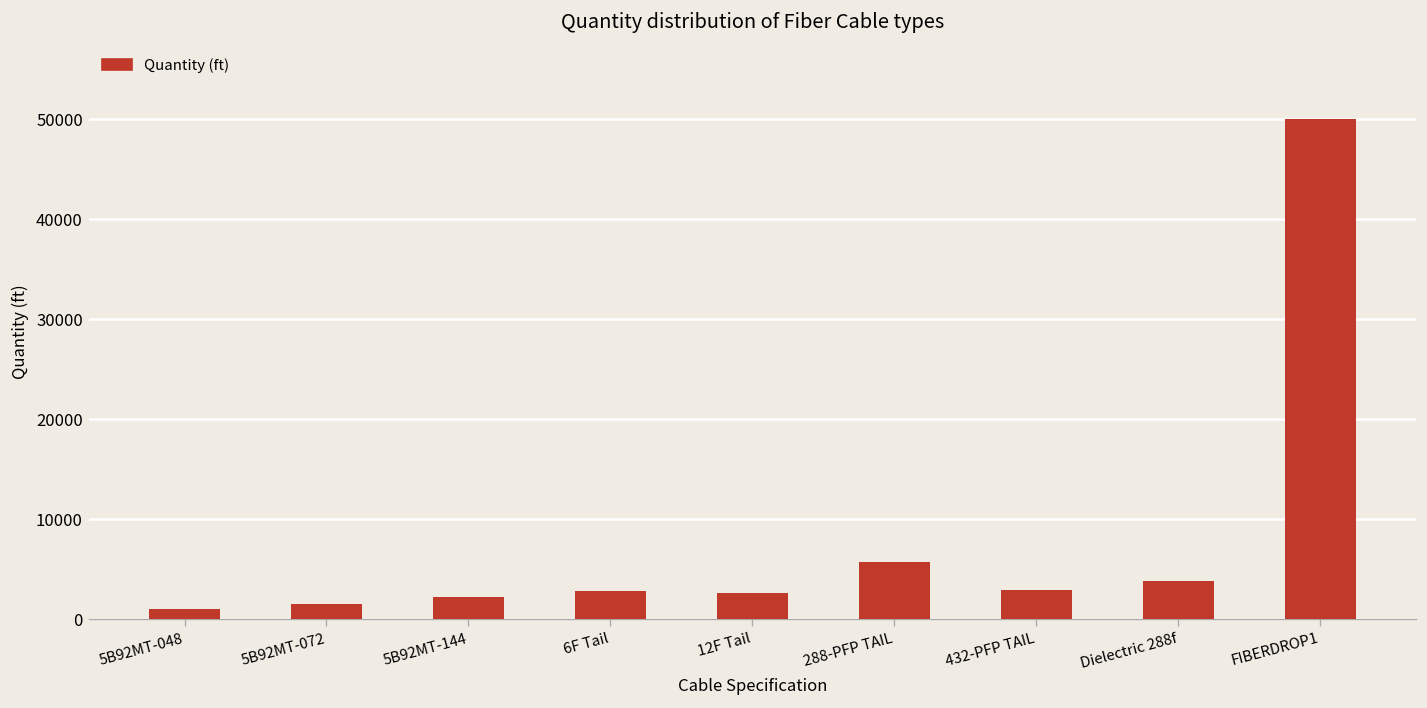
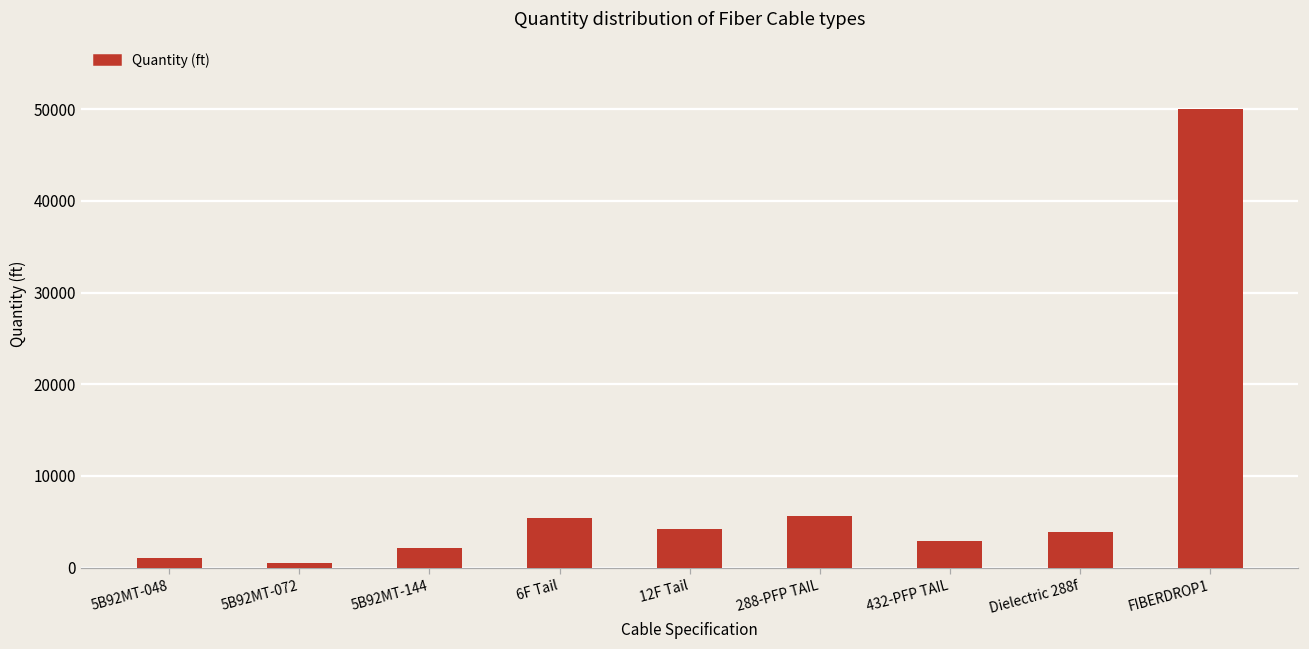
5B92MT-072: 1000 -> 0
6F Tail: 3000 -> 5000
12F Tail: 3000 -> 4000
